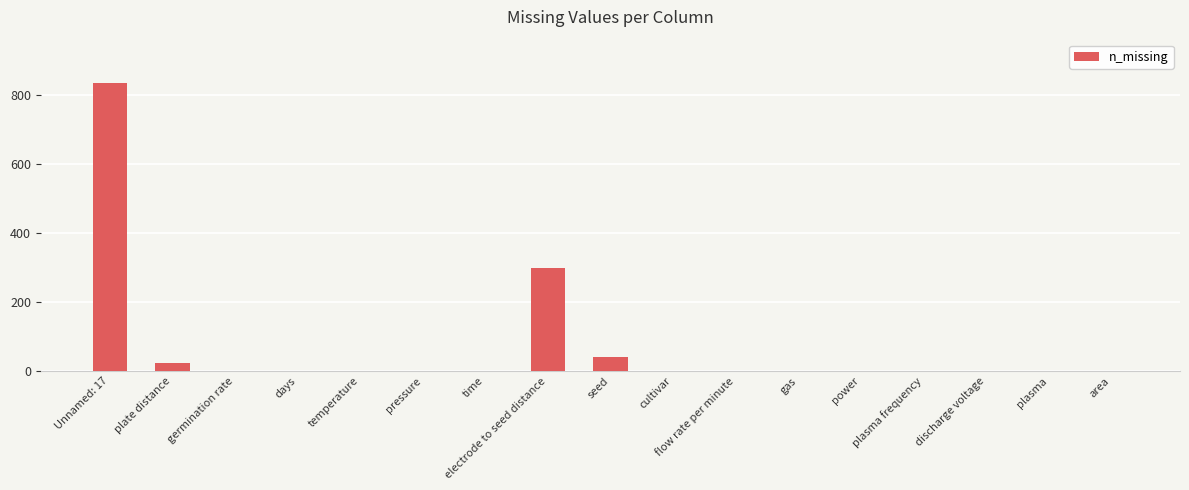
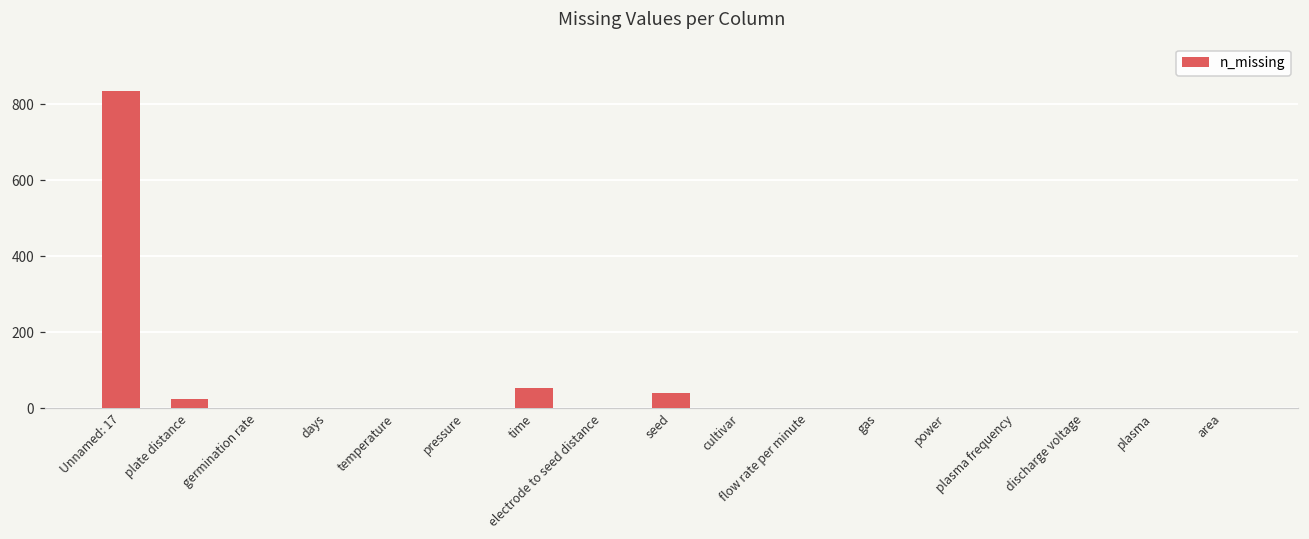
time: 0 -> 50
electrode to seed distance: 300 -> 0
